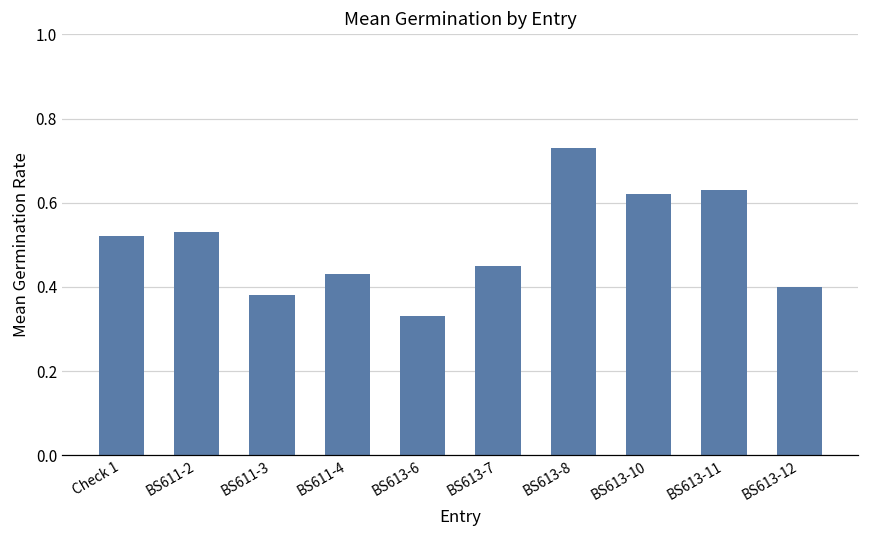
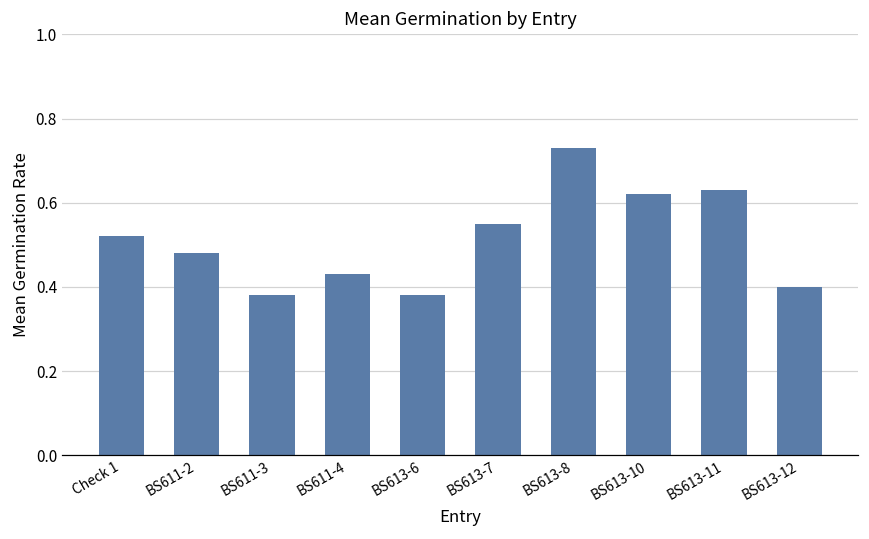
BS611-2: 0.53 -> 0.48
BS613-6: 0.33 -> 0.38
BS613-7: 0.45 -> 0.55
